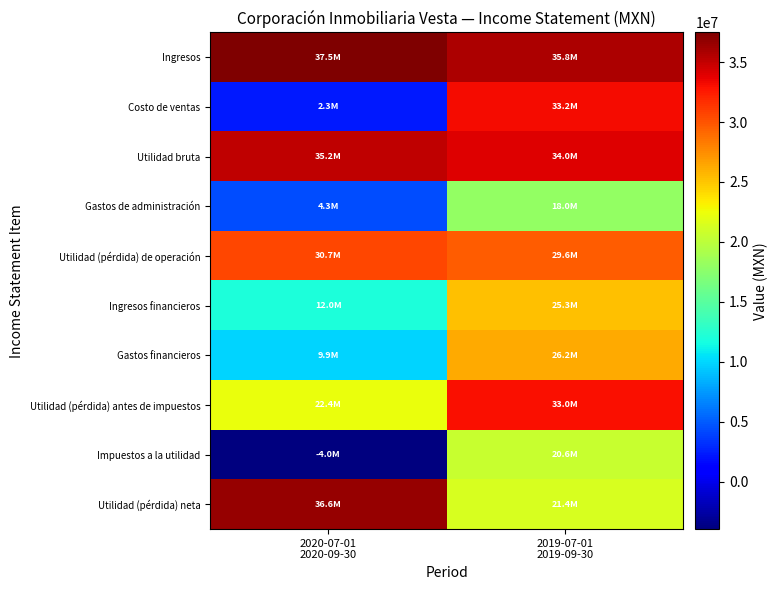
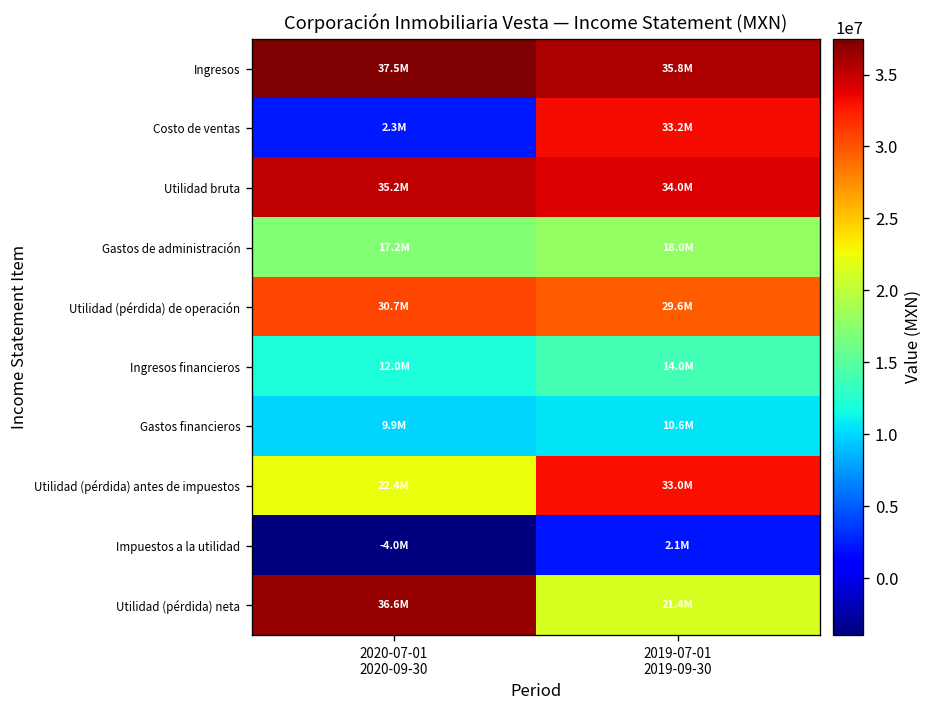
Gastos de administración, 2020-07-01 2020-09-30: 4.3M -> 17.2M
Ingresos financieros, 2019-07-01 2019-09-30: 25.3M -> 14.0M
Gastos financieros, 2019-07-01 2019-09-30: 26.2M -> 10.6M
Impuestos a la utilidad, 2019-07-01 2019-09-30: 20.6M -> 2.1M
